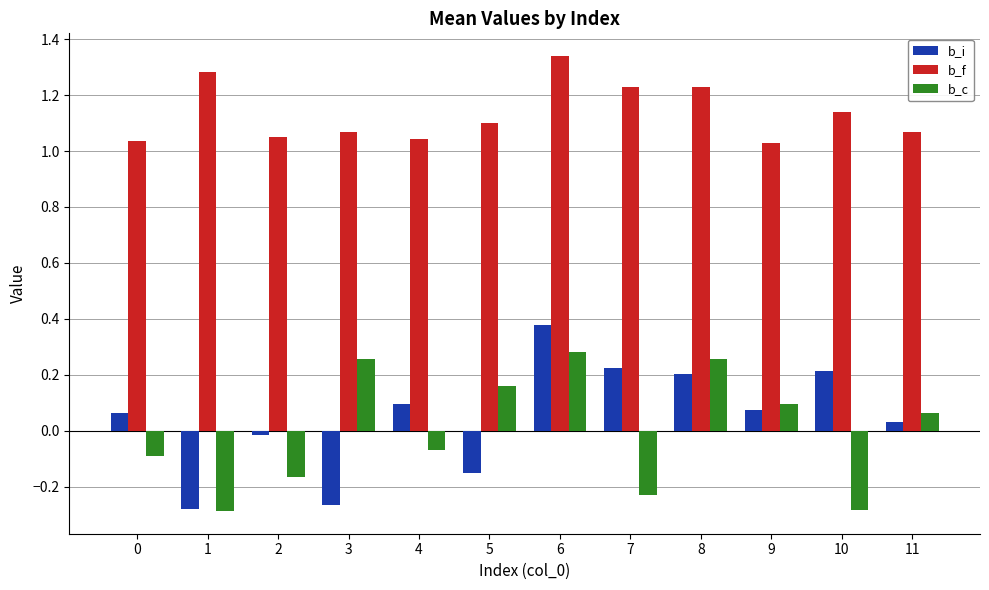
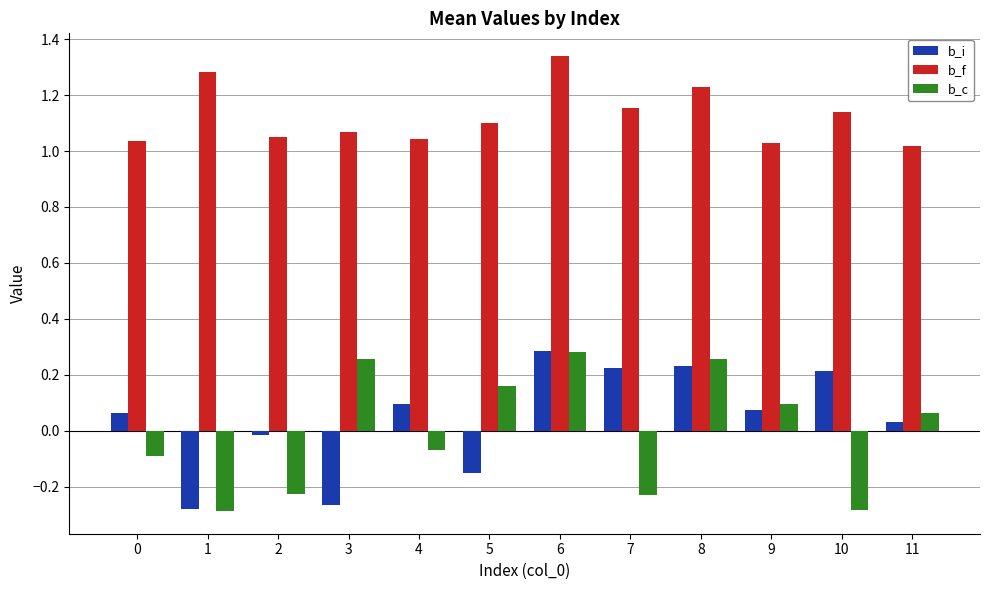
b_c, 2: -0.16 -> -0.23
b_i, 6: 0.38 -> 0.28
b_f, 7: 1.23 -> 1.15
b_i, 8: 0.20 -> 0.23
b_f, 11: 1.07 -> 1.02
